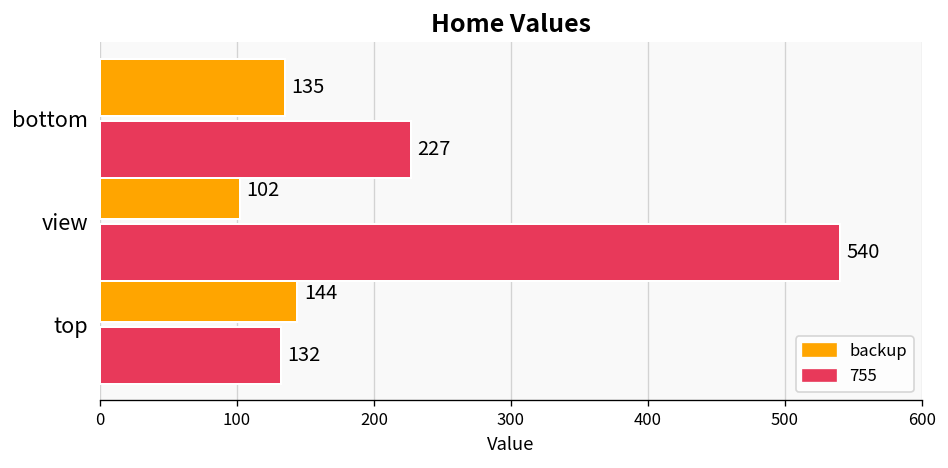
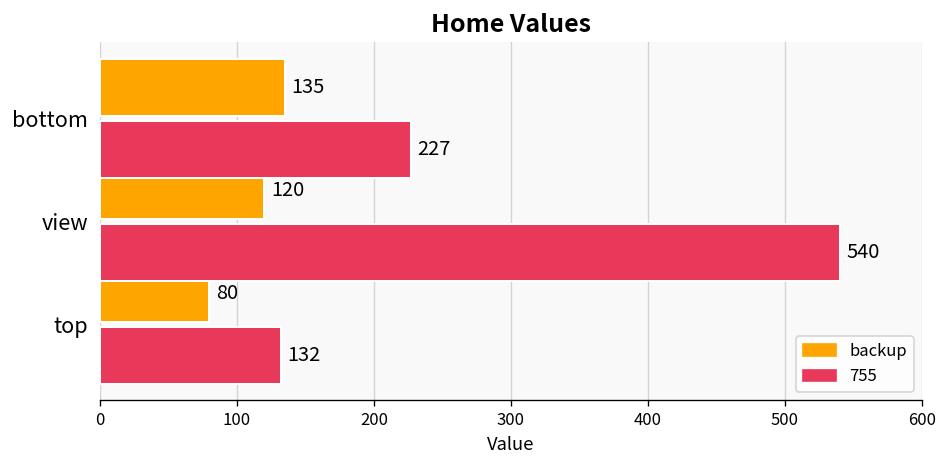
backup, view: 102 -> 120
backup, top: 144 -> 80
